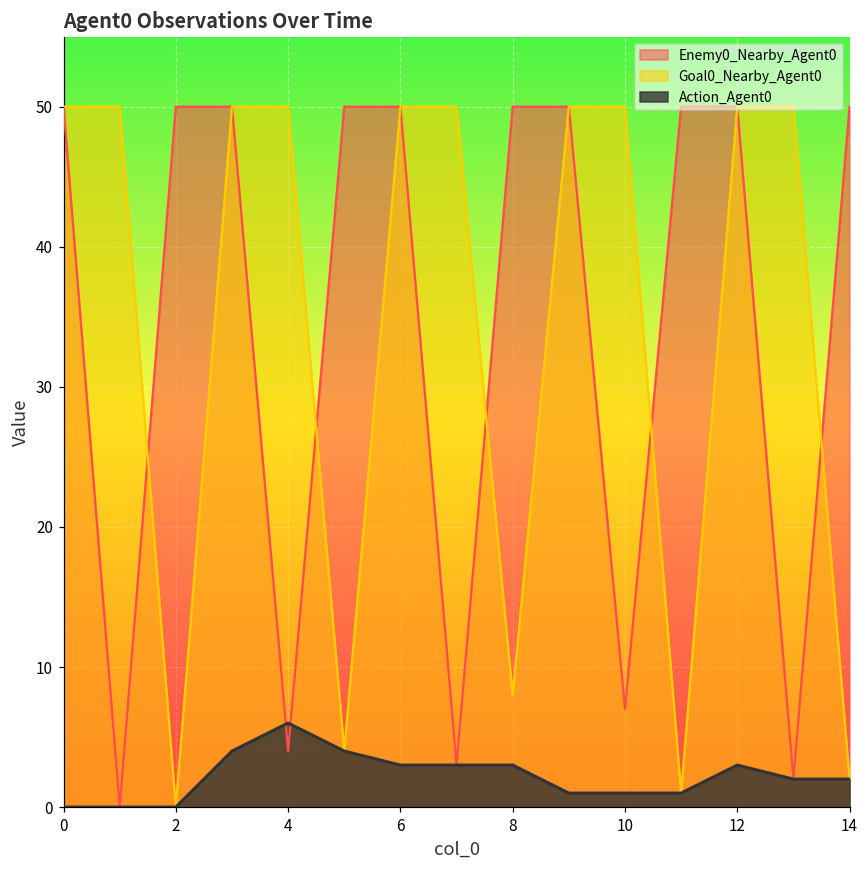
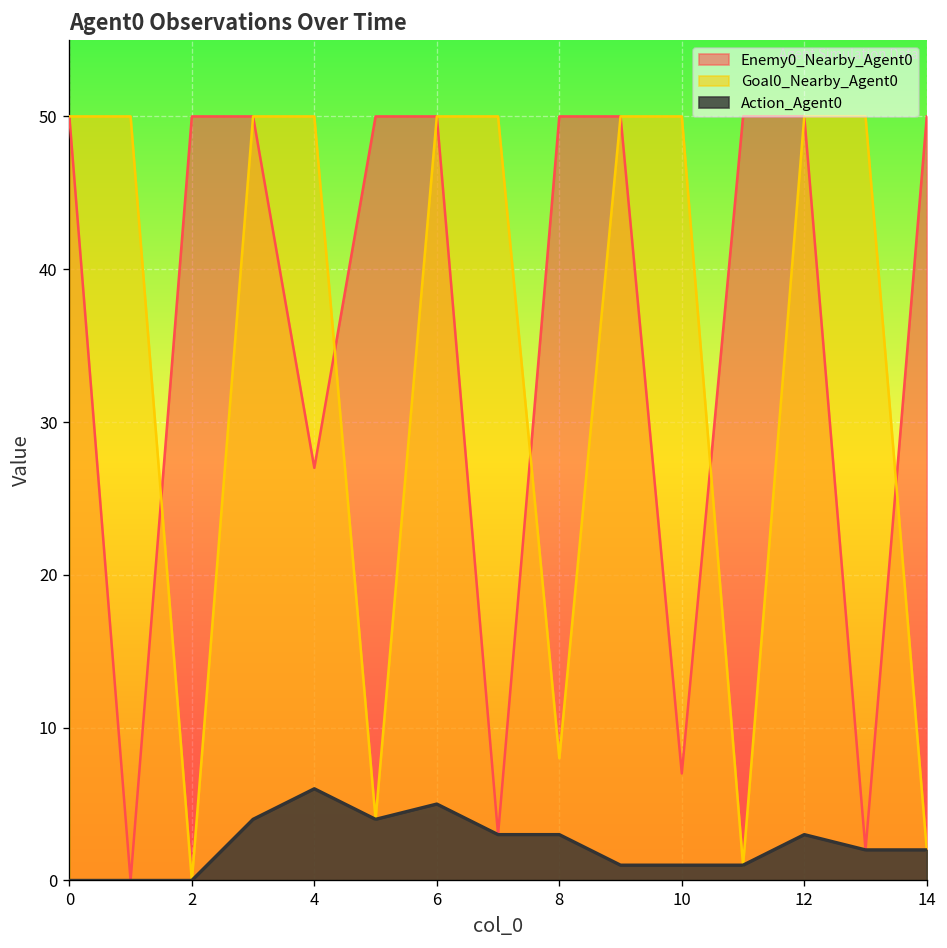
Enemy0_Nearby_Agent0, 4: 4 -> 27
Action_Agent0, 6: 3 -> 5
